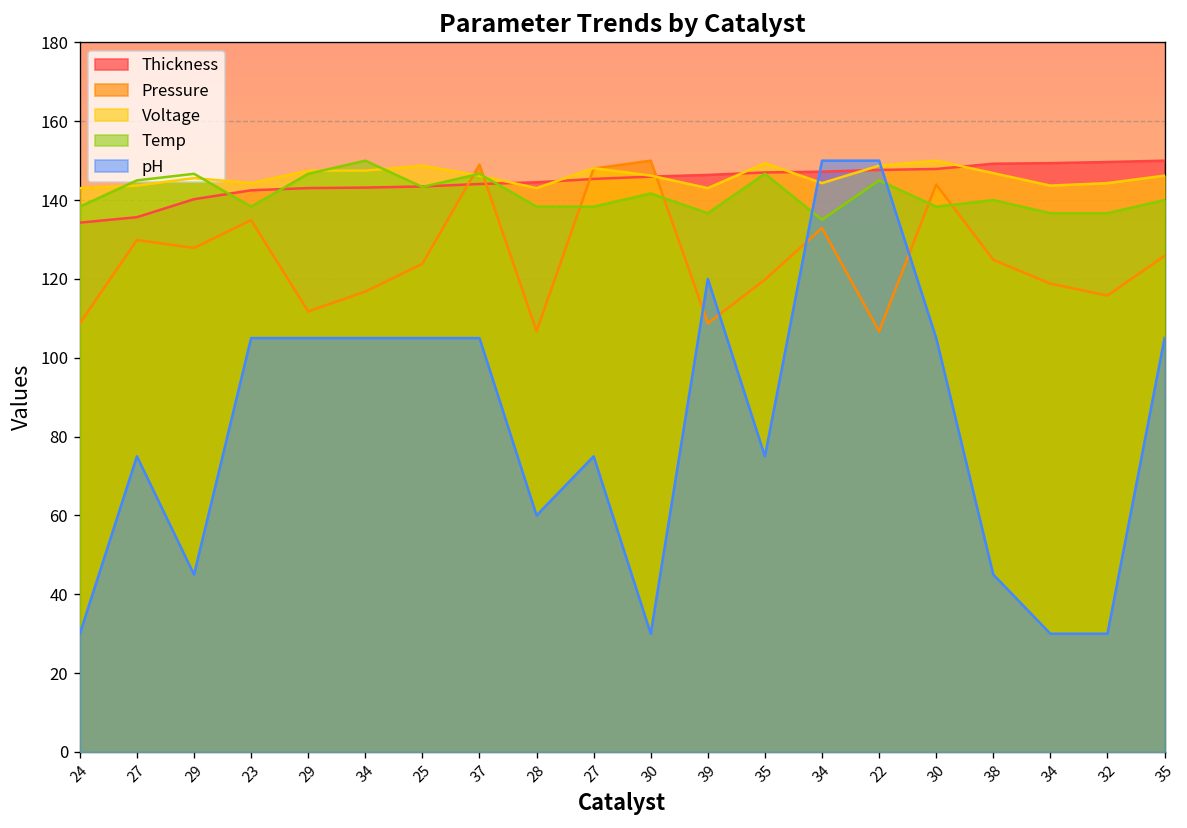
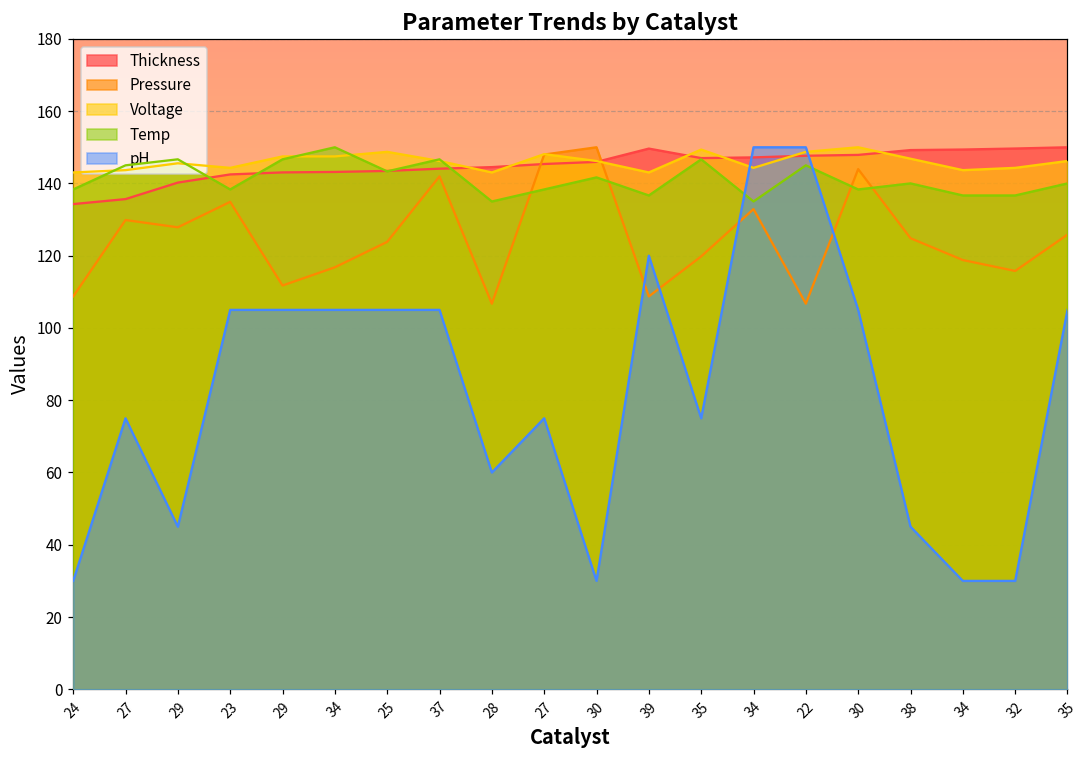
Pressure, 37: 149 -> 142
Temp, 28: 138 -> 135
Thickness, 39: 146 -> 150
